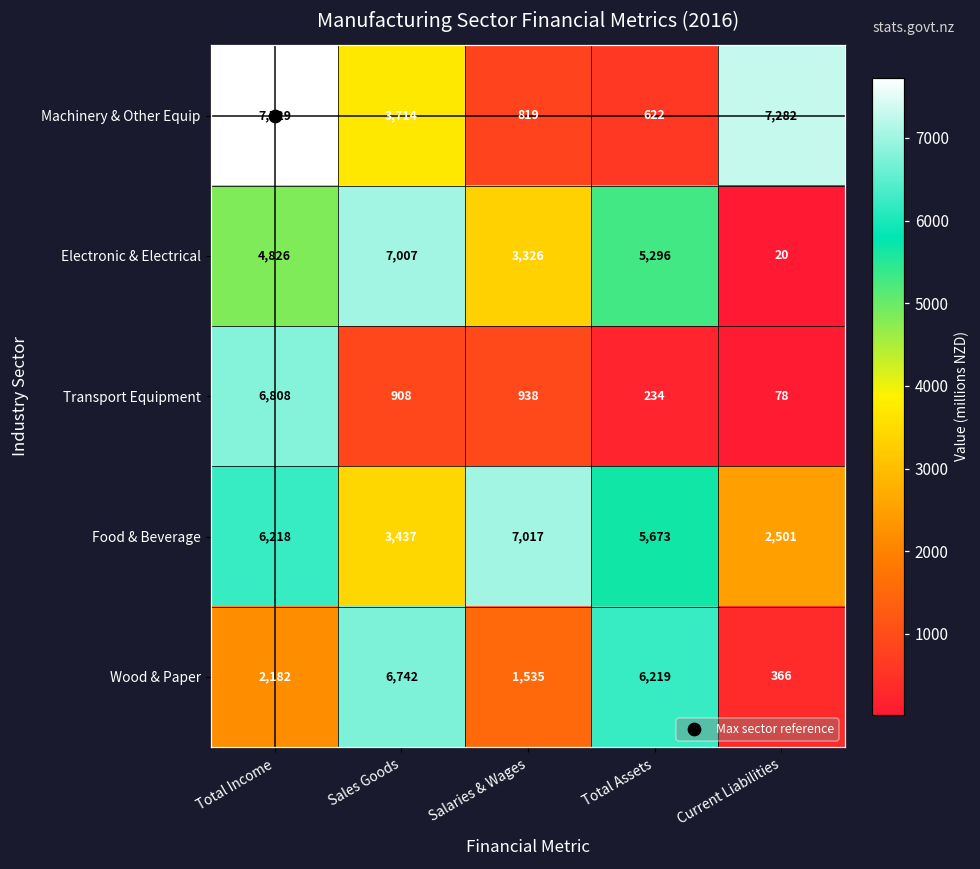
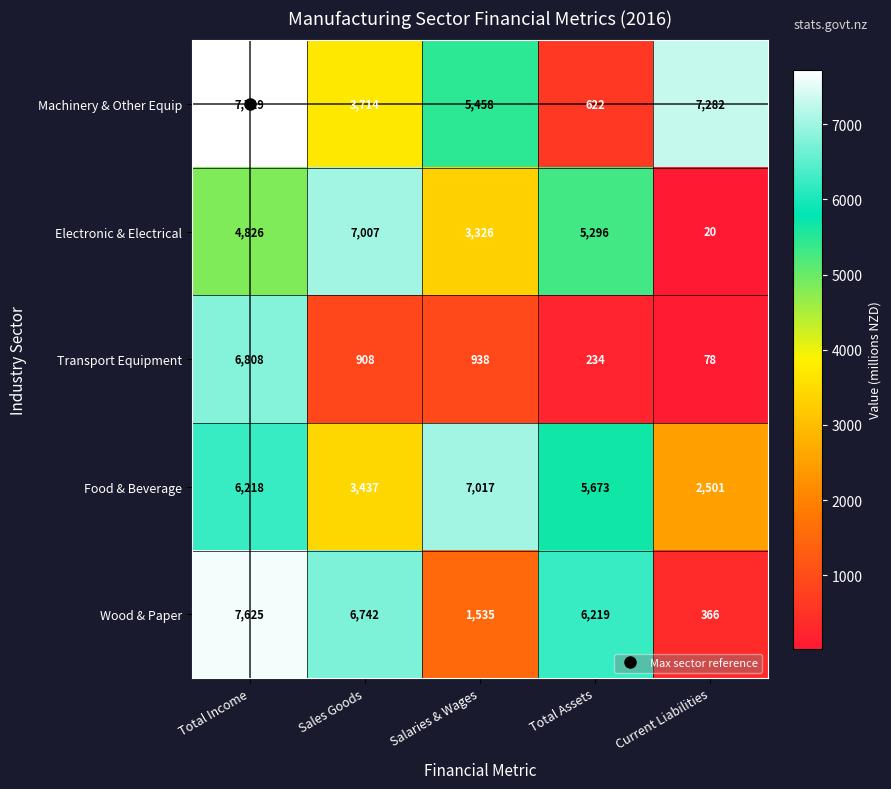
Machinery & Other Equip, Salaries & Wages: 819 -> 5,458
Wood & Paper, Total Income: 2,182 -> 7,625
